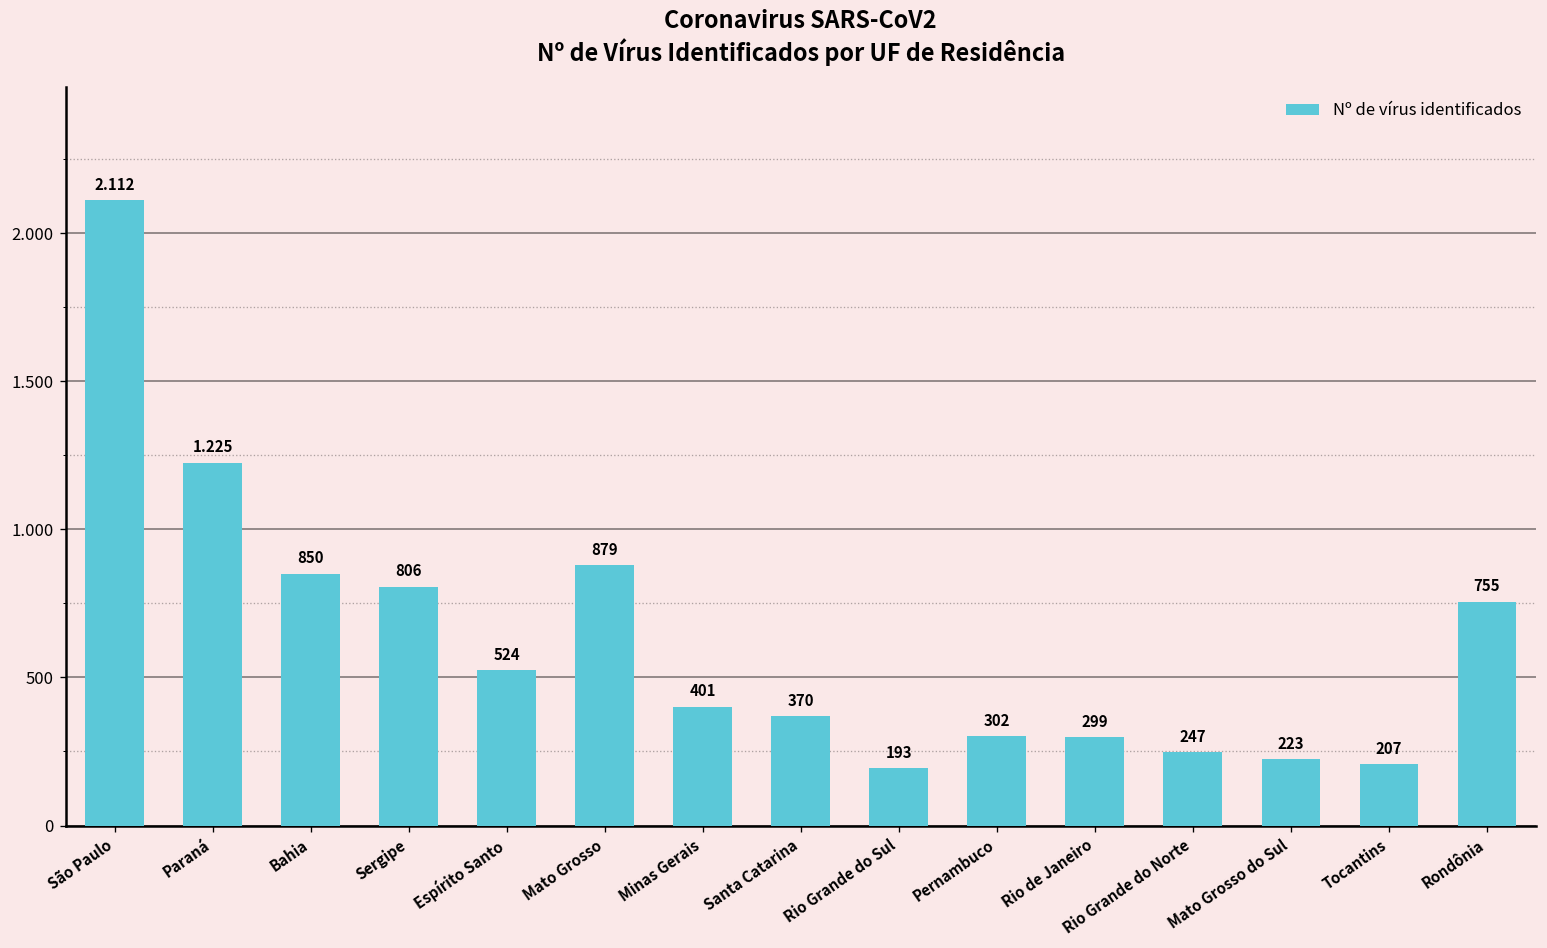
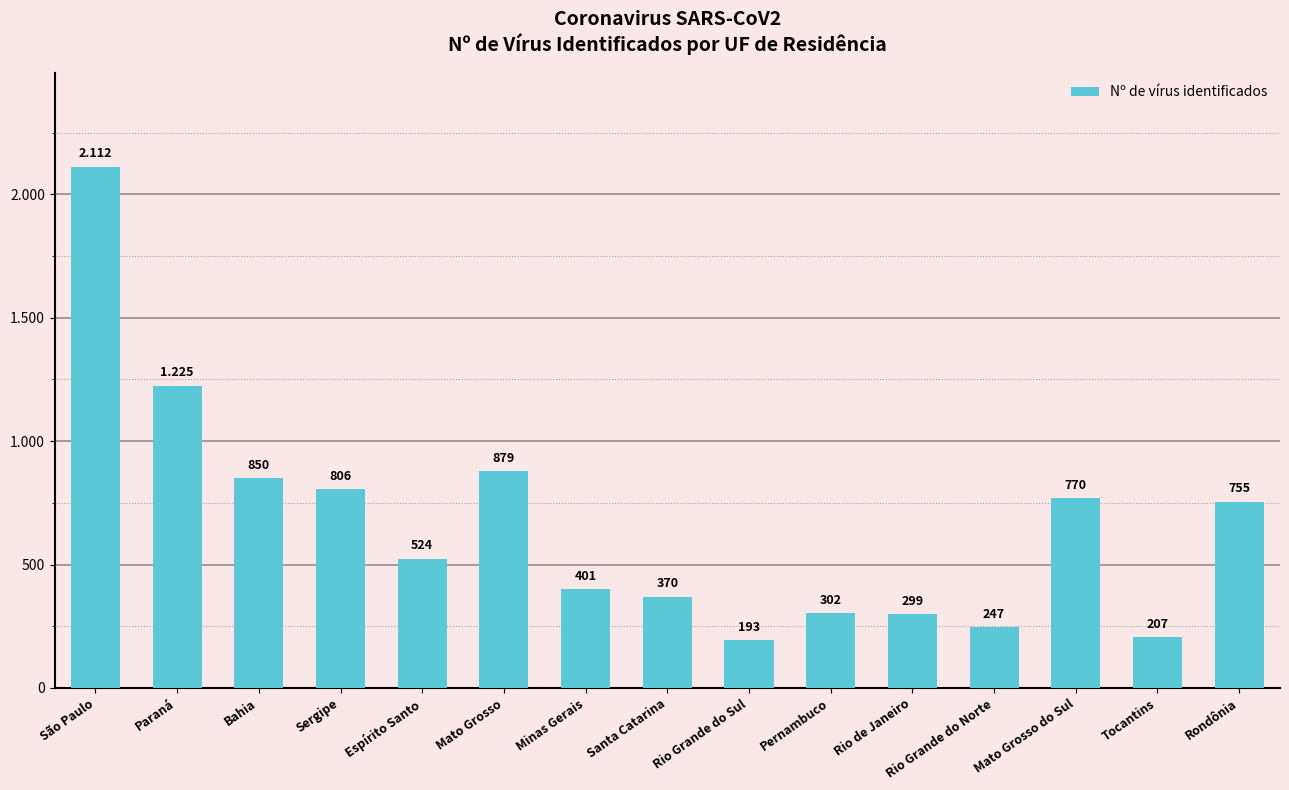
Mato Grosso do Sul: 223 -> 770
